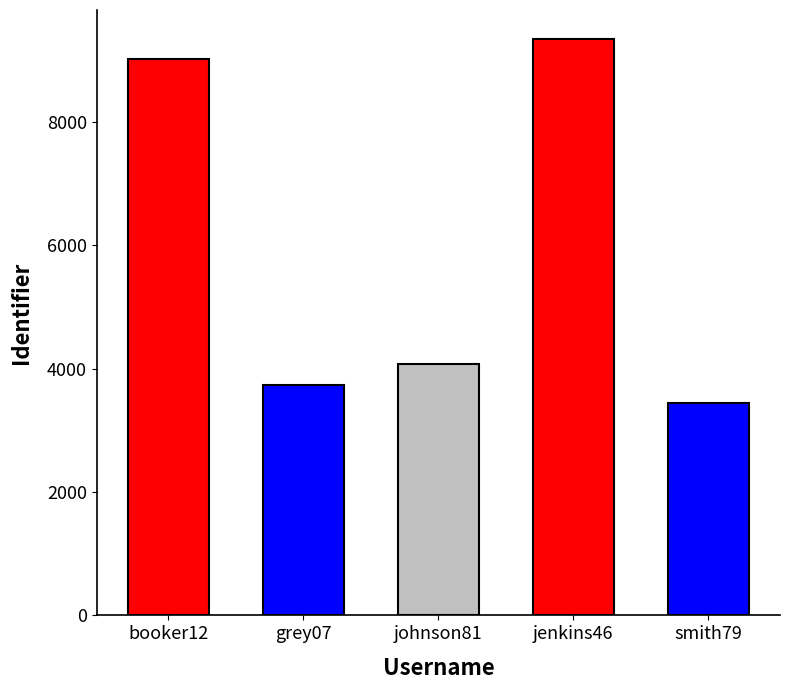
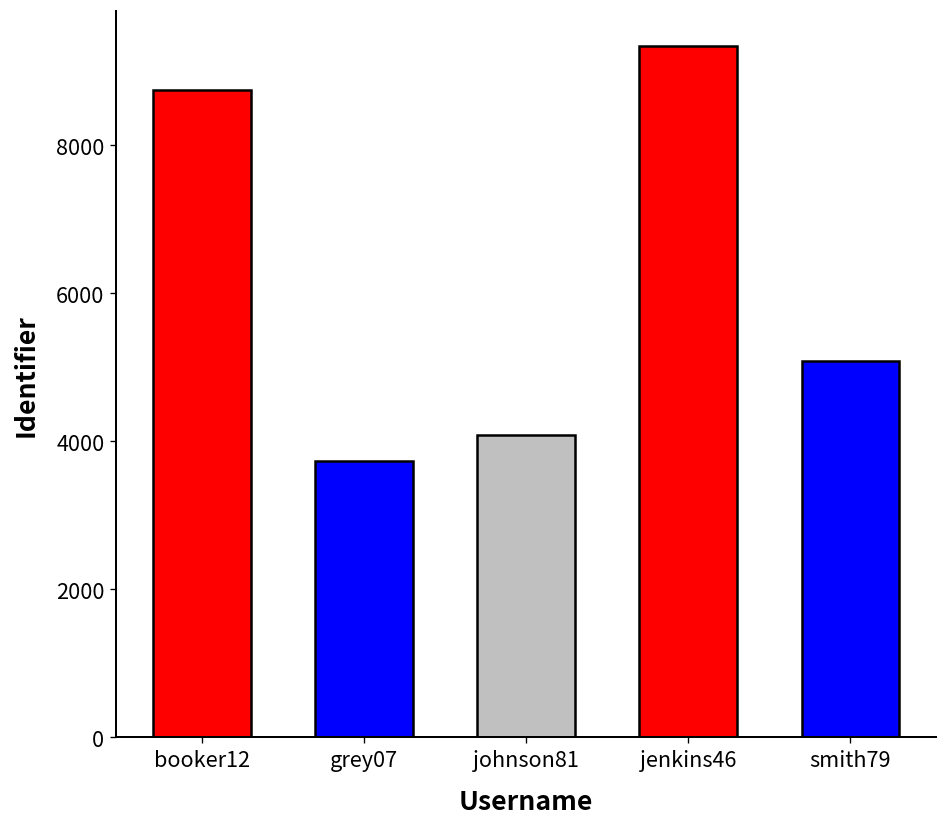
booker12: 9000 -> 8700
smith79: 3400 -> 5100
